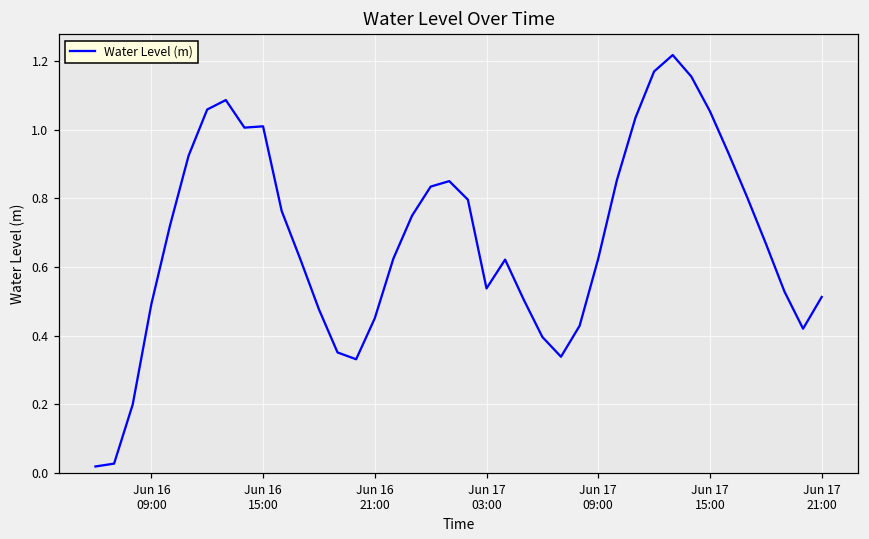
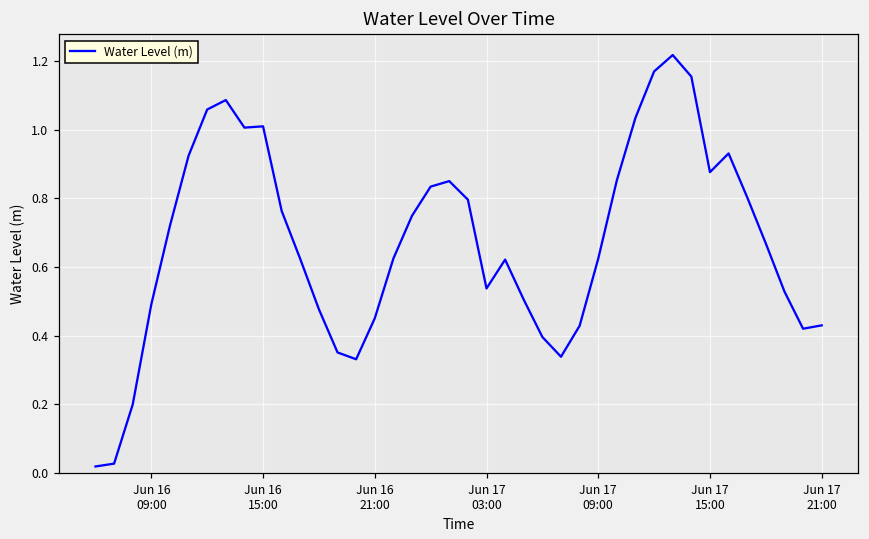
Jun 17 15:00: 1.05 -> 0.88
Jun 17 21:00: 0.51 -> 0.43
